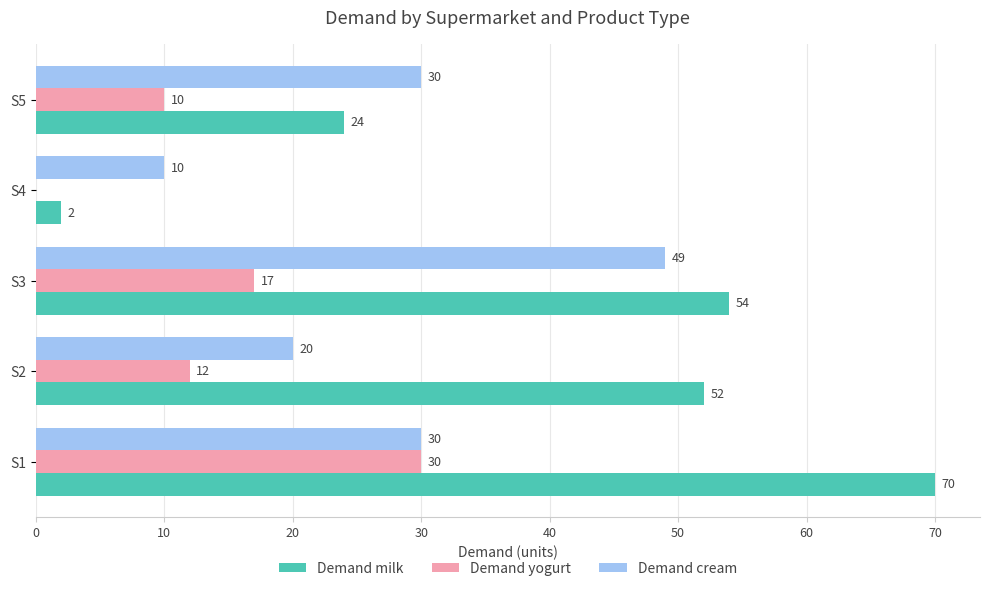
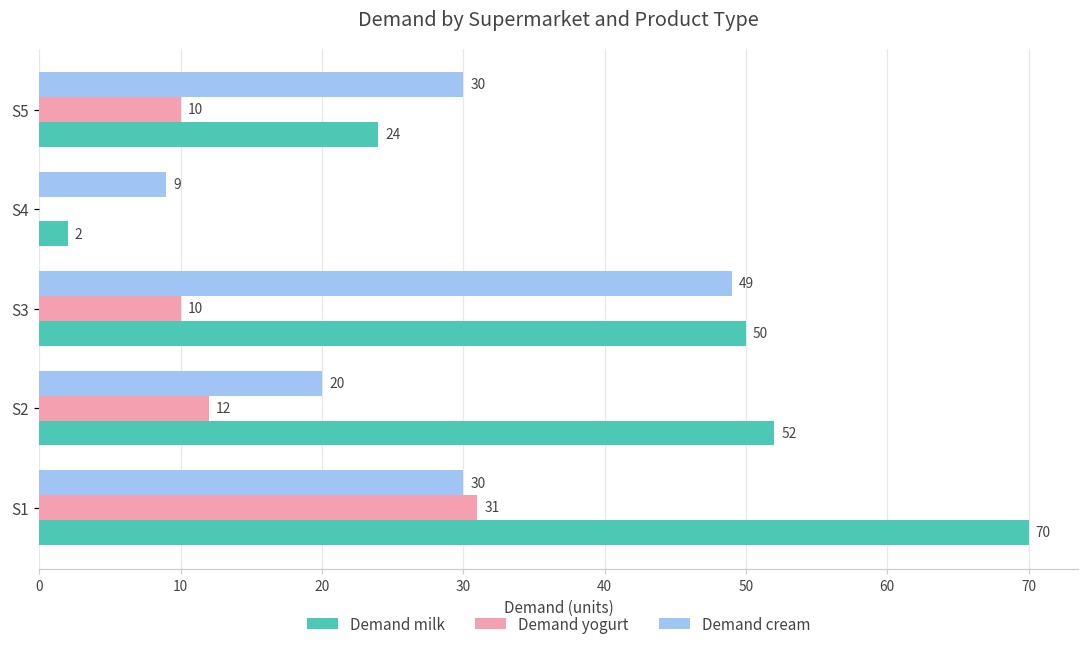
Demand cream, S4: 10 -> 9
Demand yogurt, S3: 17 -> 10
Demand milk, S3: 54 -> 50
Demand yogurt, S1: 30 -> 31
